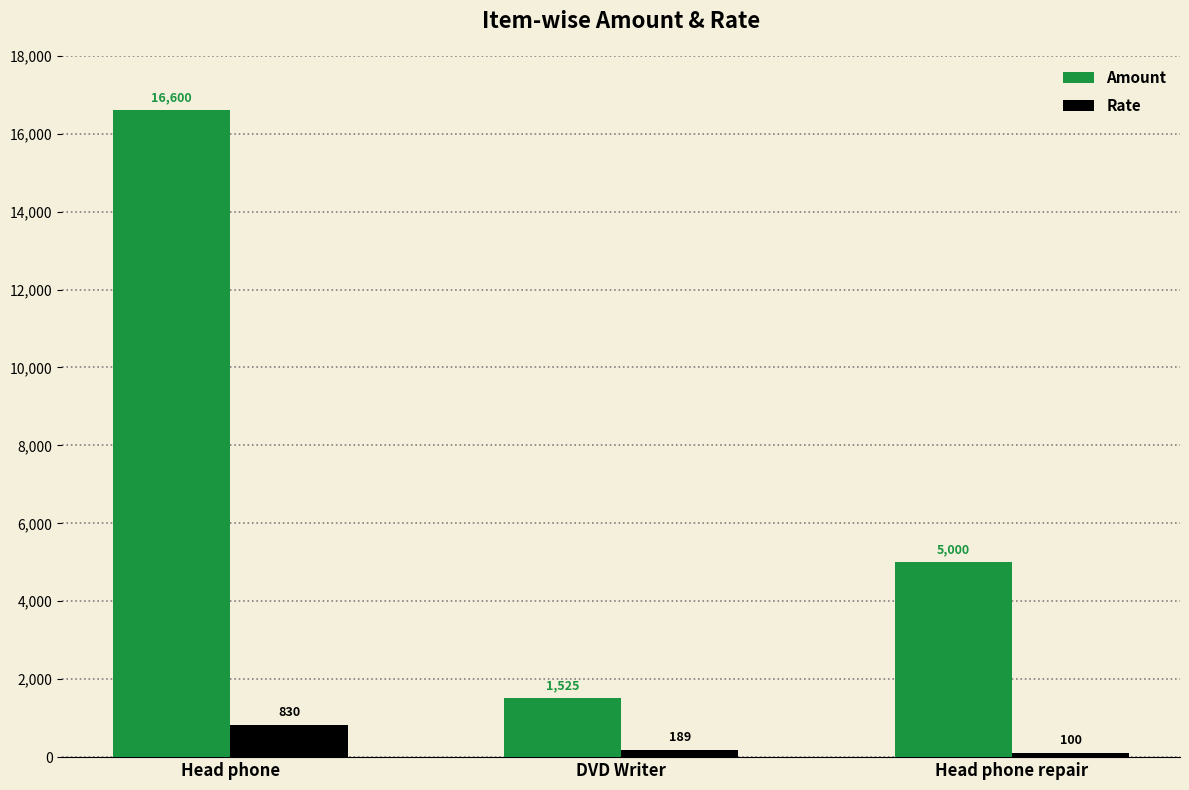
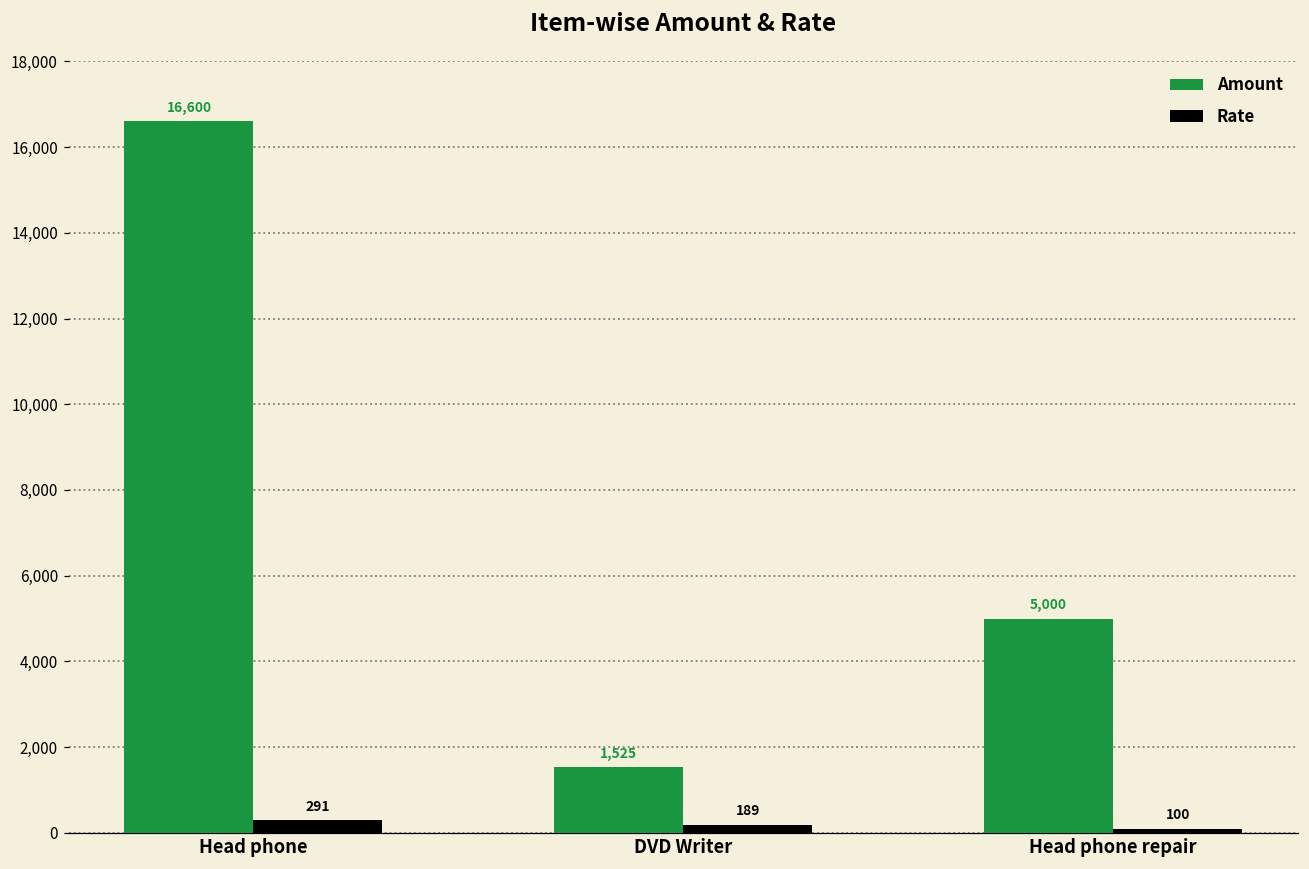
Rate, Head phone: 830 -> 291
